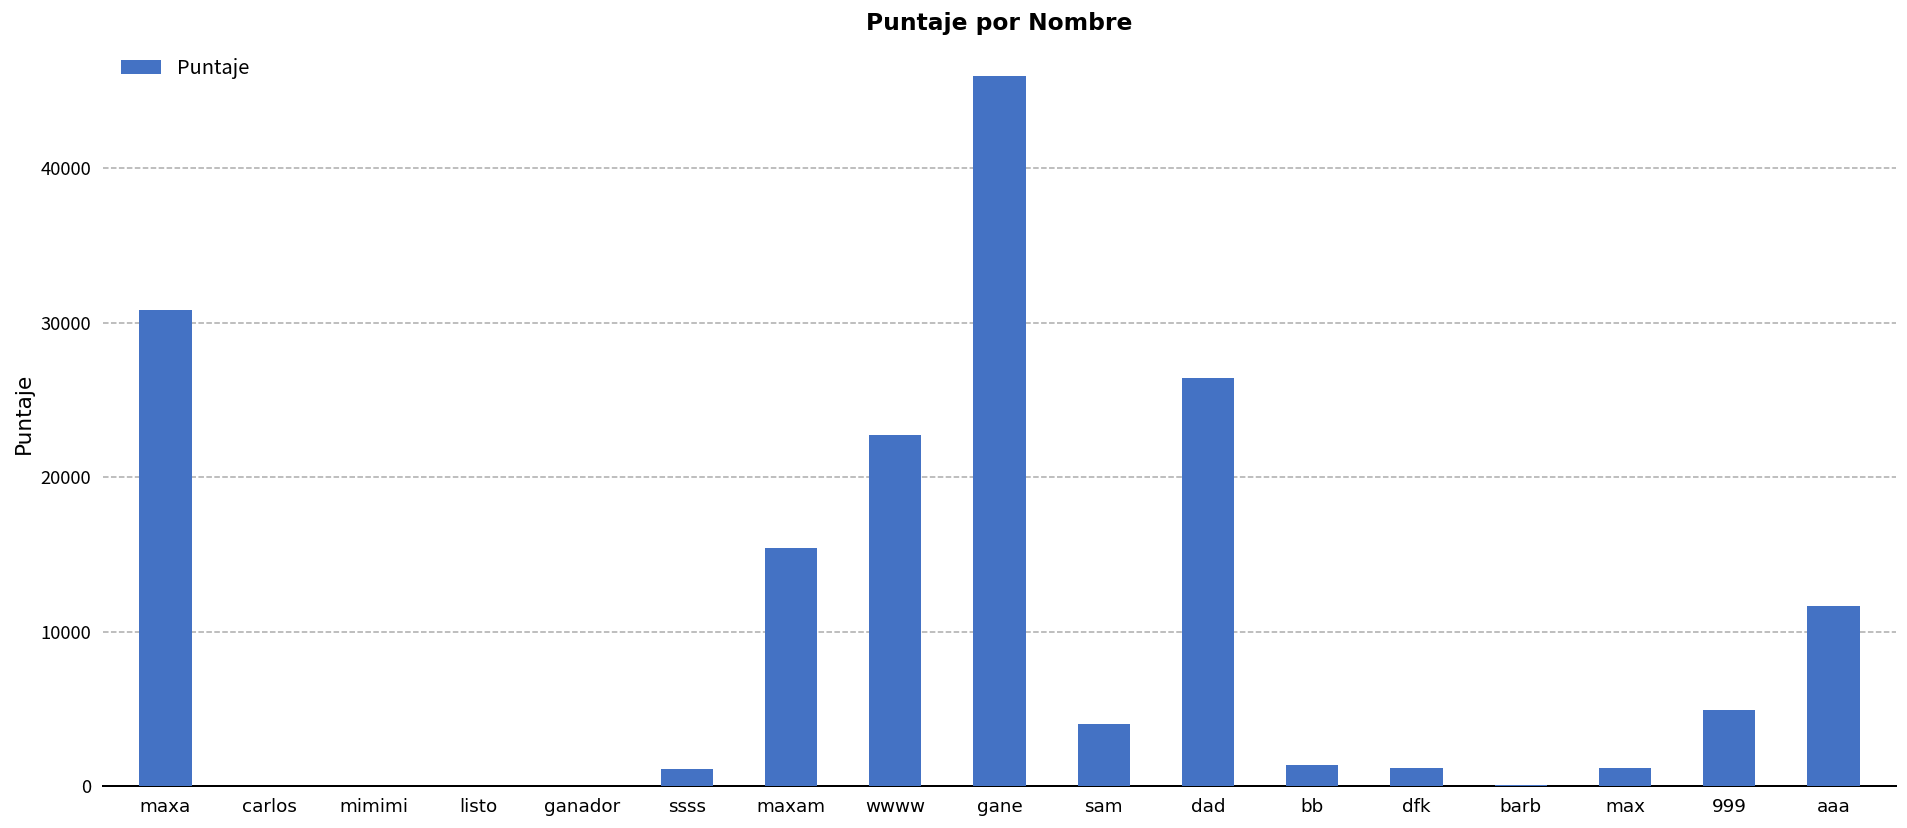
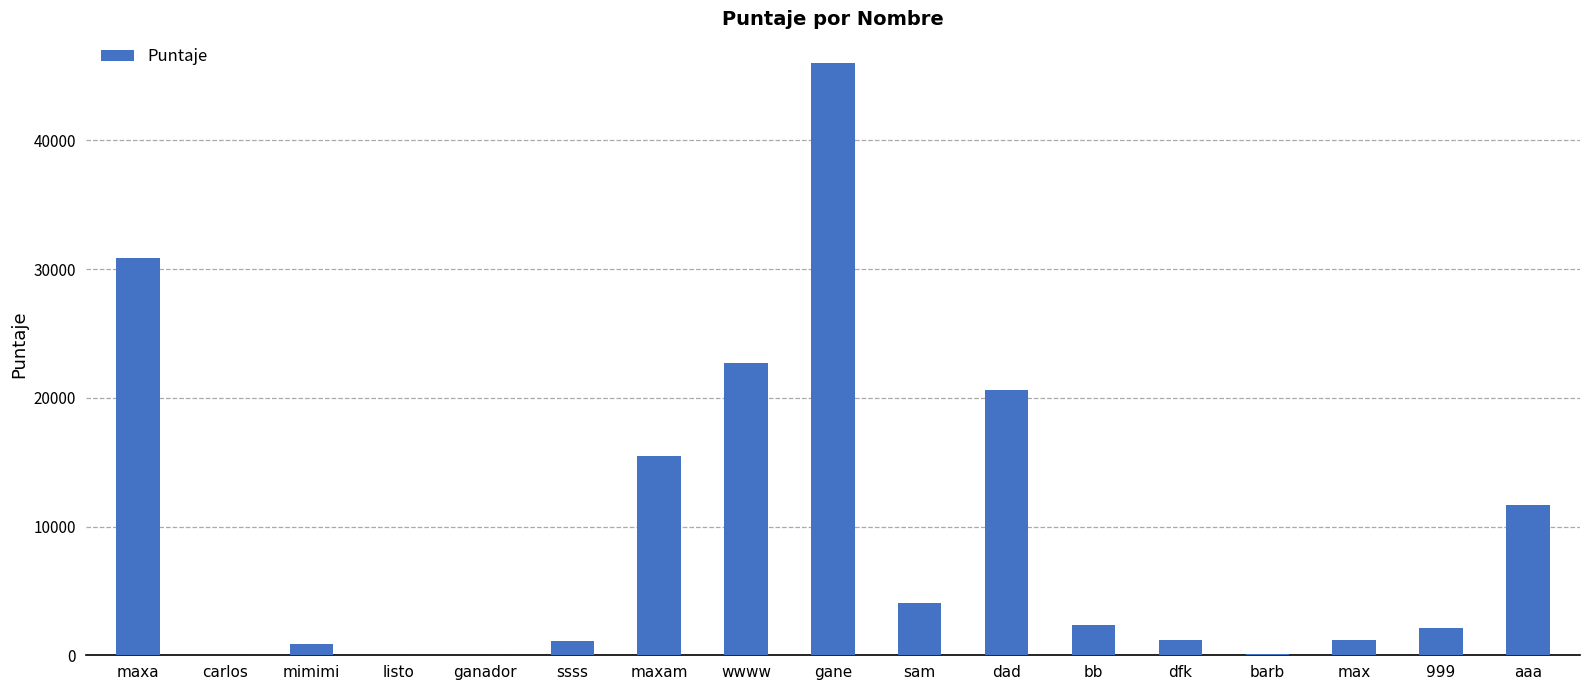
mimimi: 0 -> 900
dad: 26500 -> 20600
bb: 1400 -> 2400
999: 4900 -> 2100
